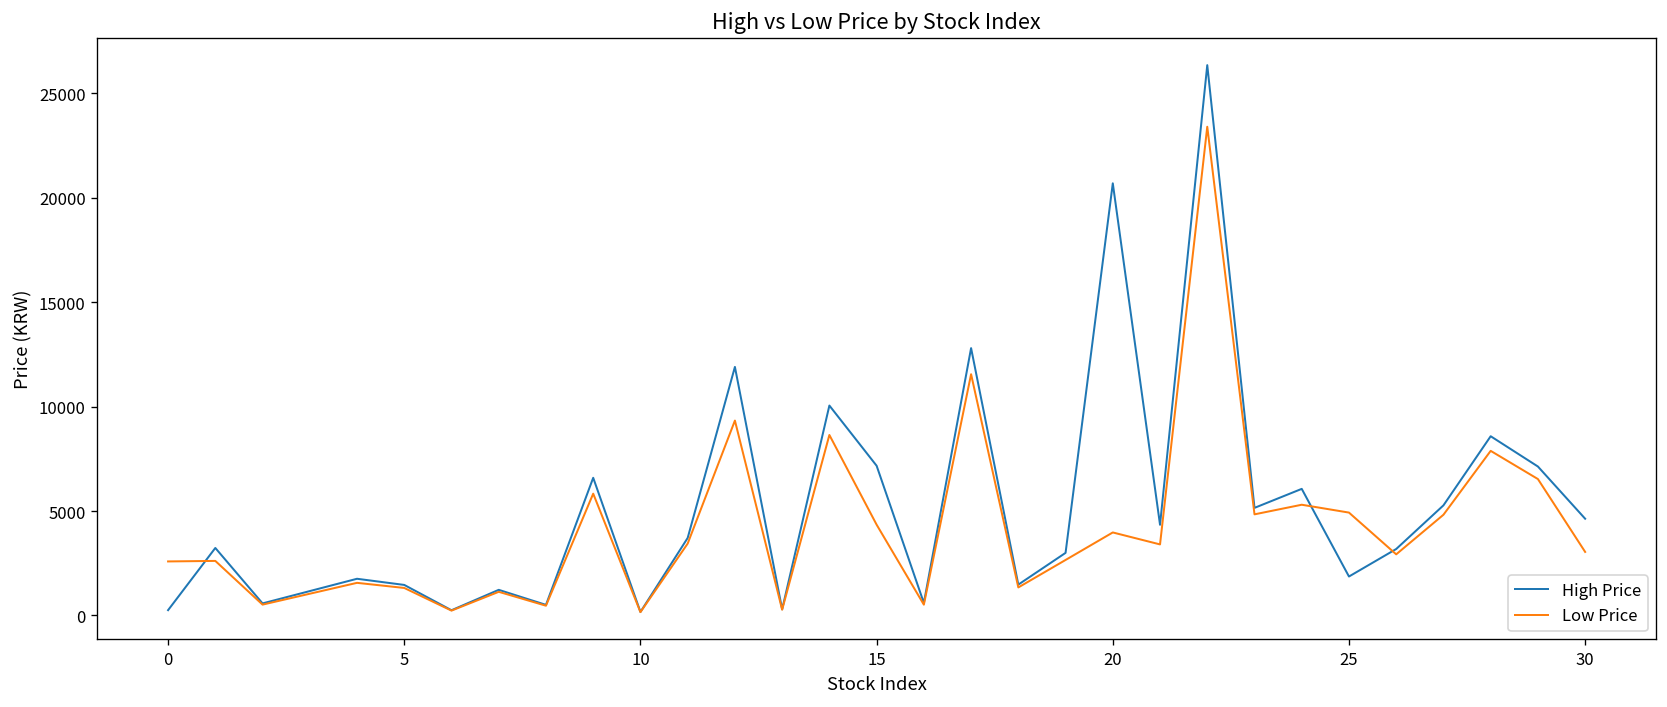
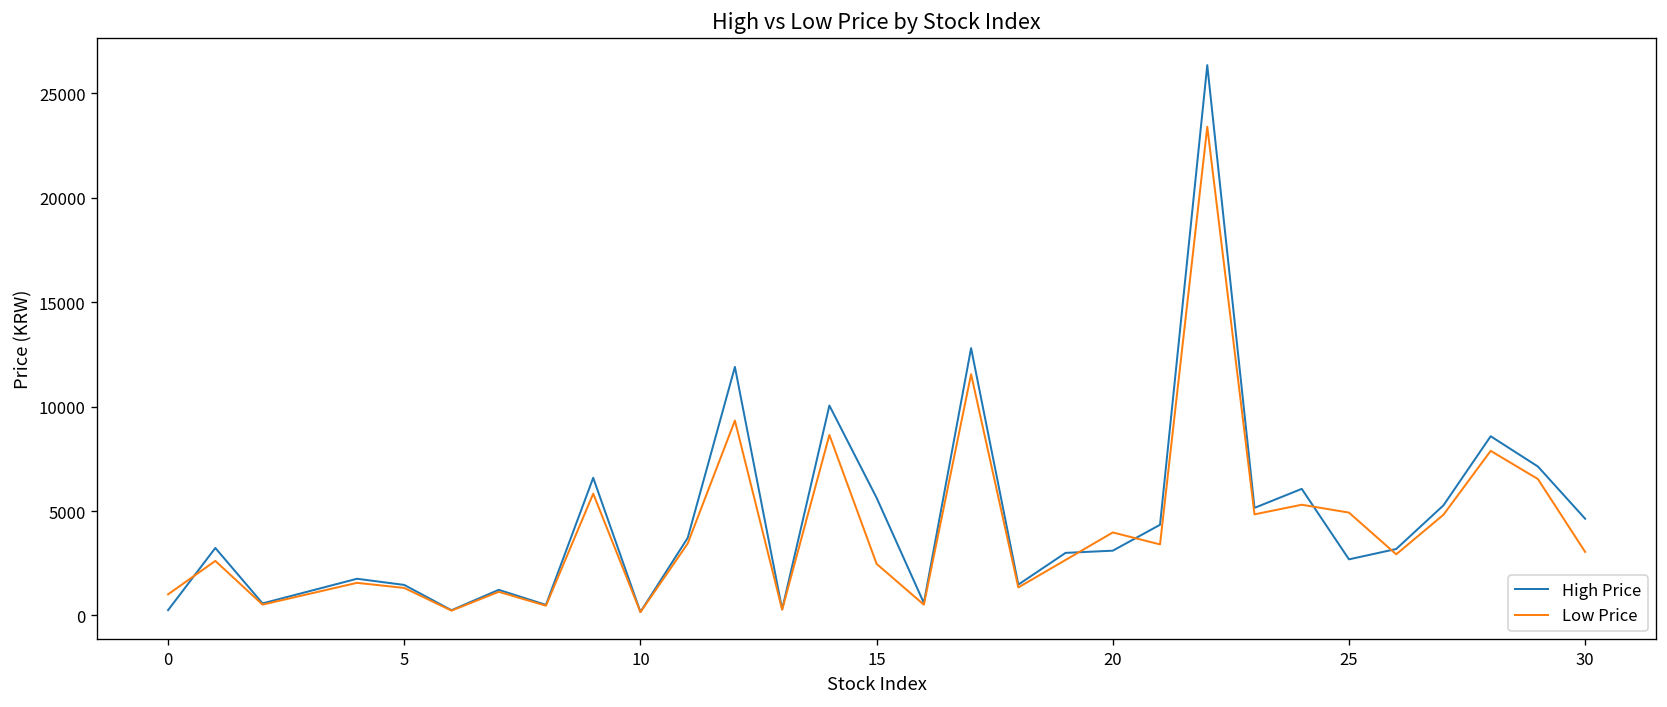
Low Price, 0: 2600 -> 1000
High Price, 15: 7200 -> 5600
Low Price, 15: 4300 -> 2500
High Price, 20: 20700 -> 3100
High Price, 25: 1900 -> 2700
